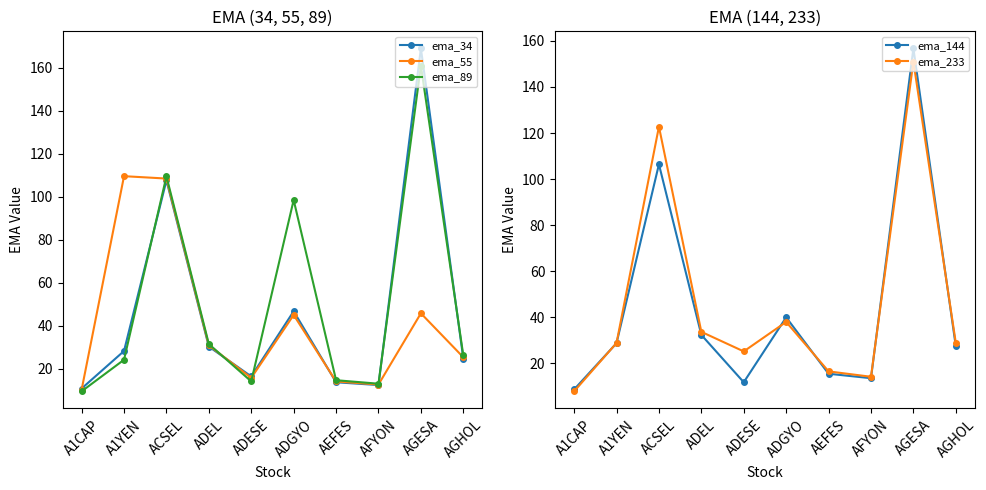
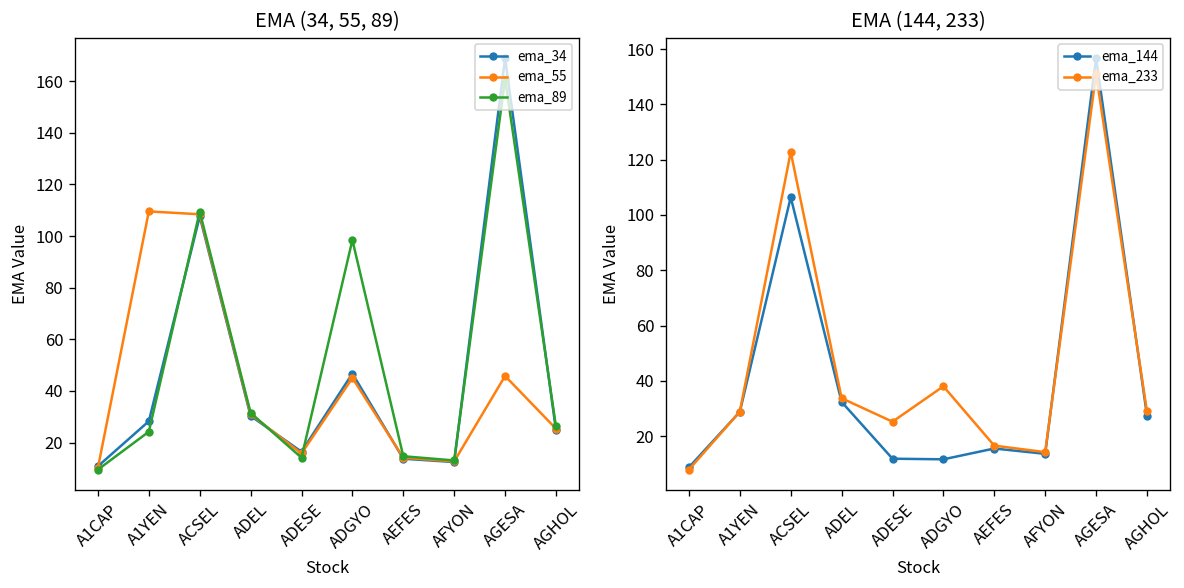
EMA (144, 233), ema_144, ADGYO: 40 -> 12
